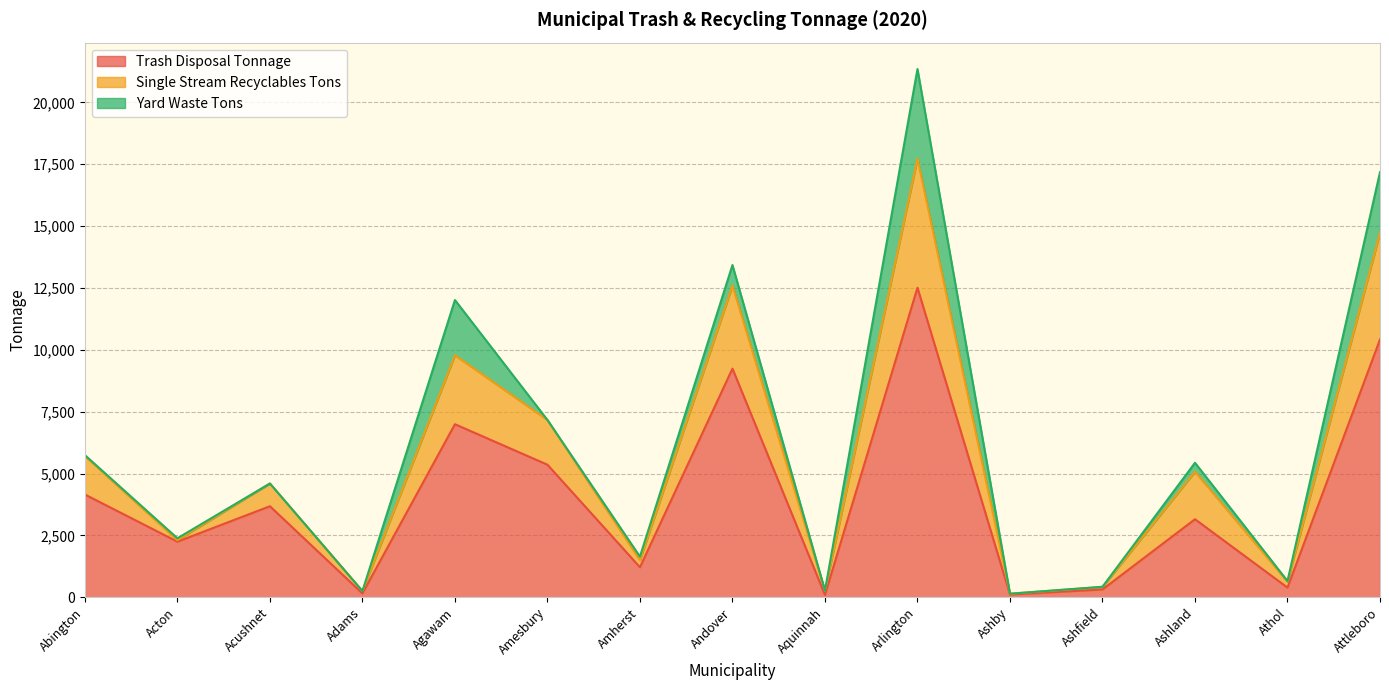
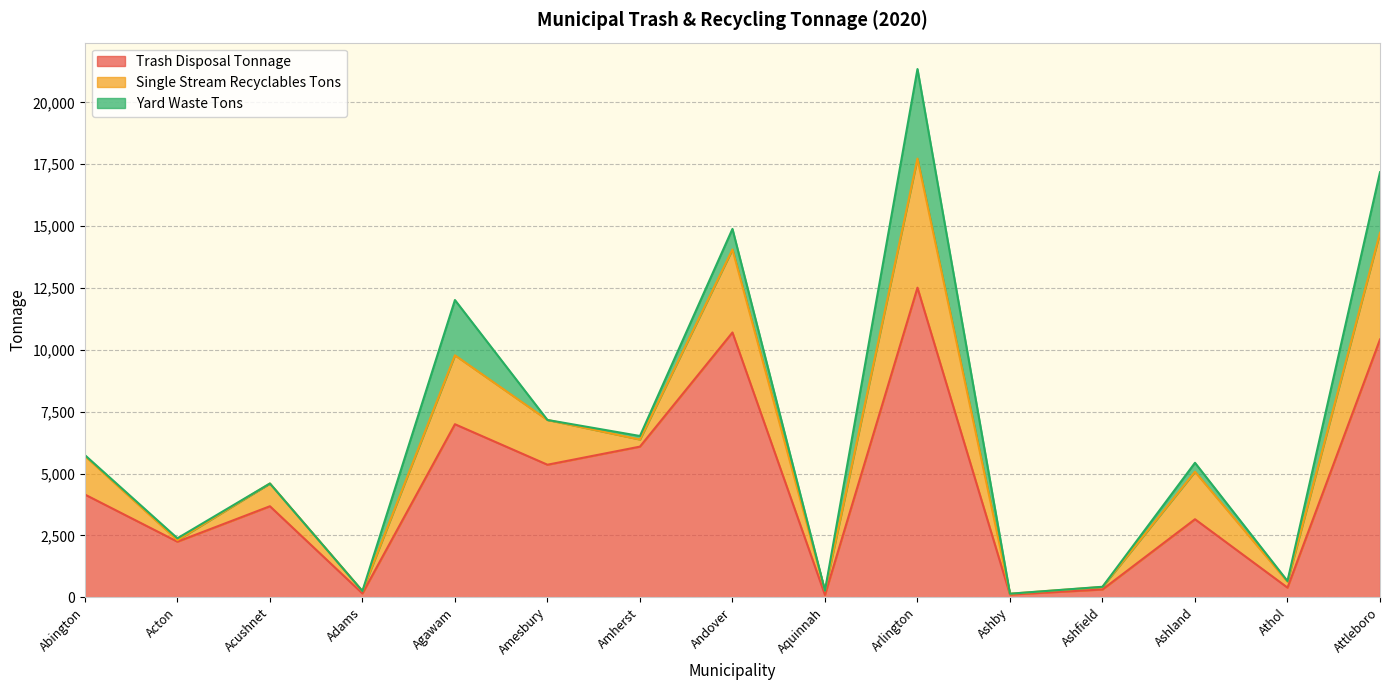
Trash Disposal Tonnage, Amherst: 1,200 -> 6,100
Trash Disposal Tonnage, Andover: 9,200 -> 10,700
